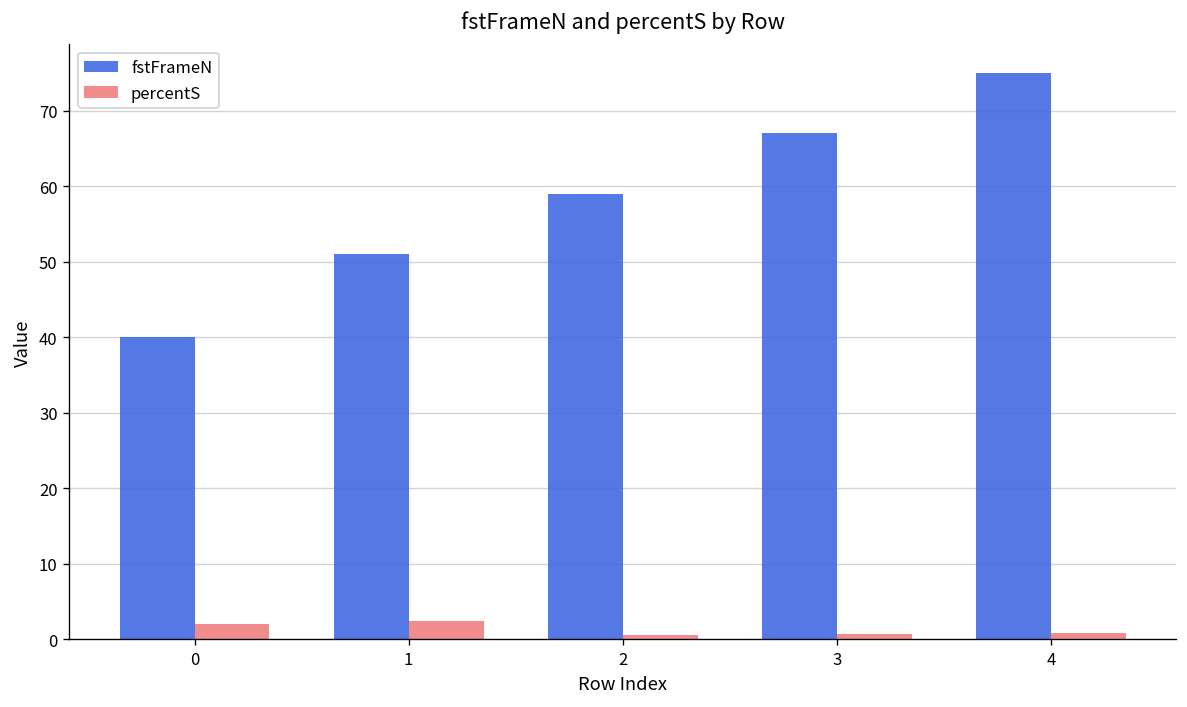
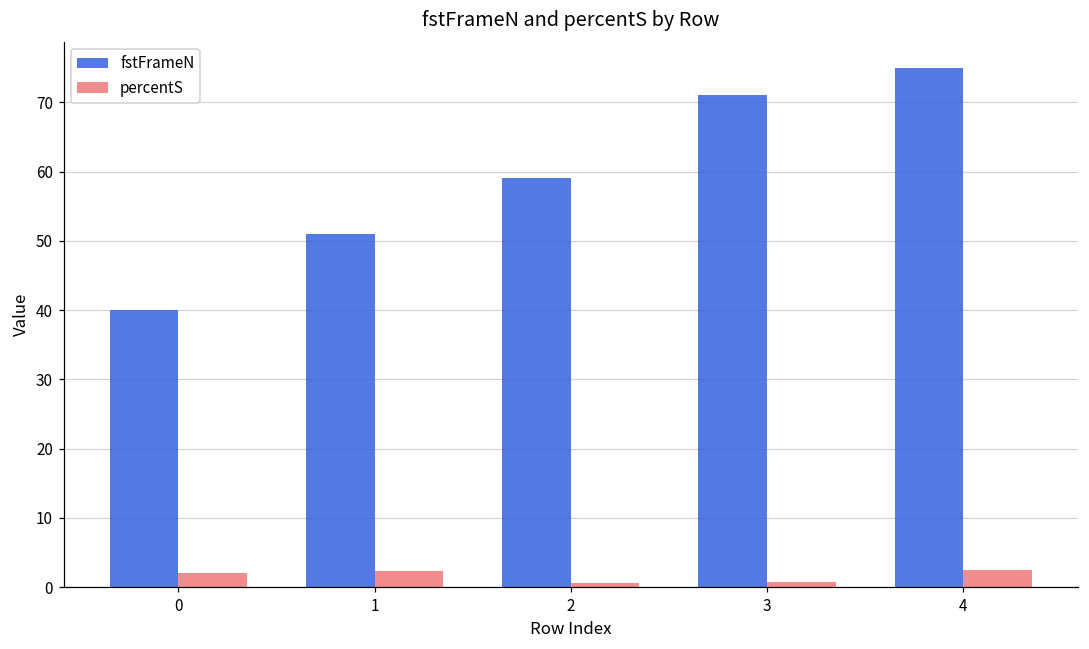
fstFrameN, 3: 67 -> 71
percentS, 4: 1 -> 2
